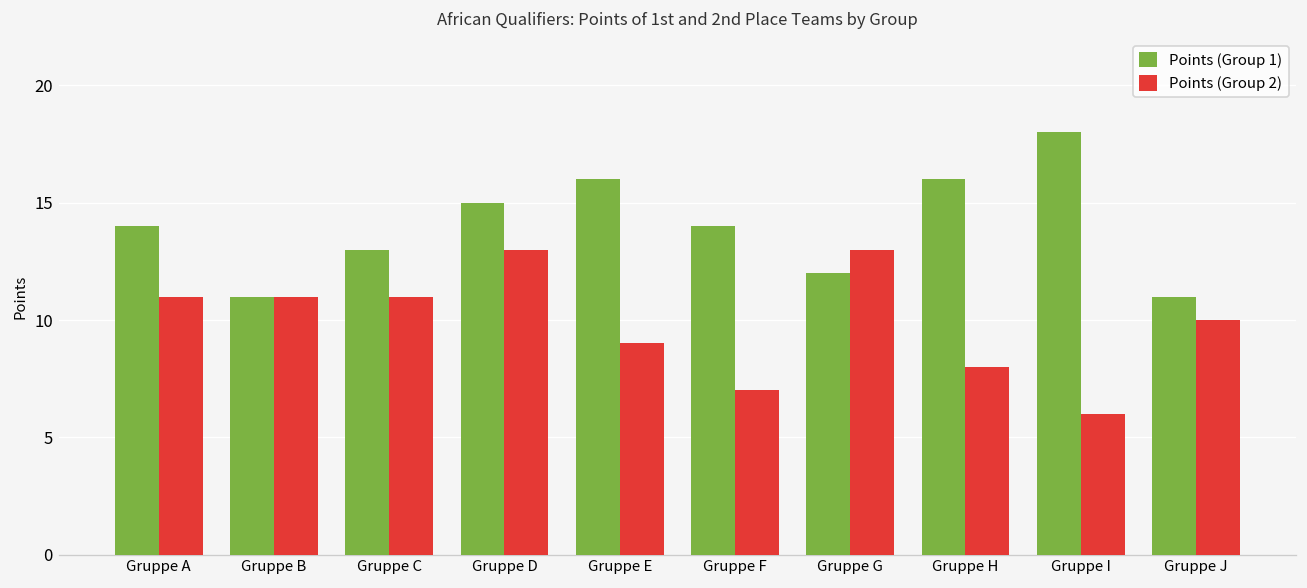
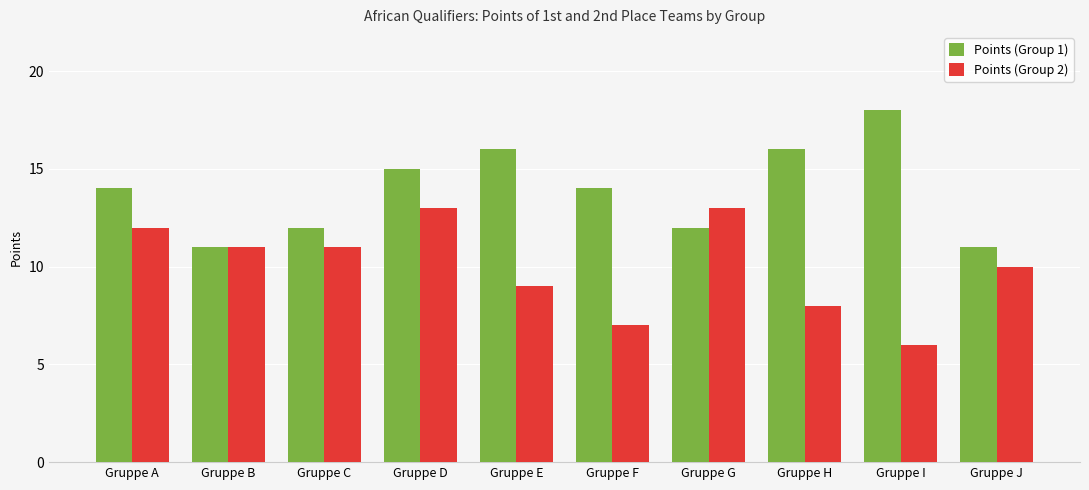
Points (Group 2), Gruppe A: 11 -> 12
Points (Group 1), Gruppe C: 13 -> 12
